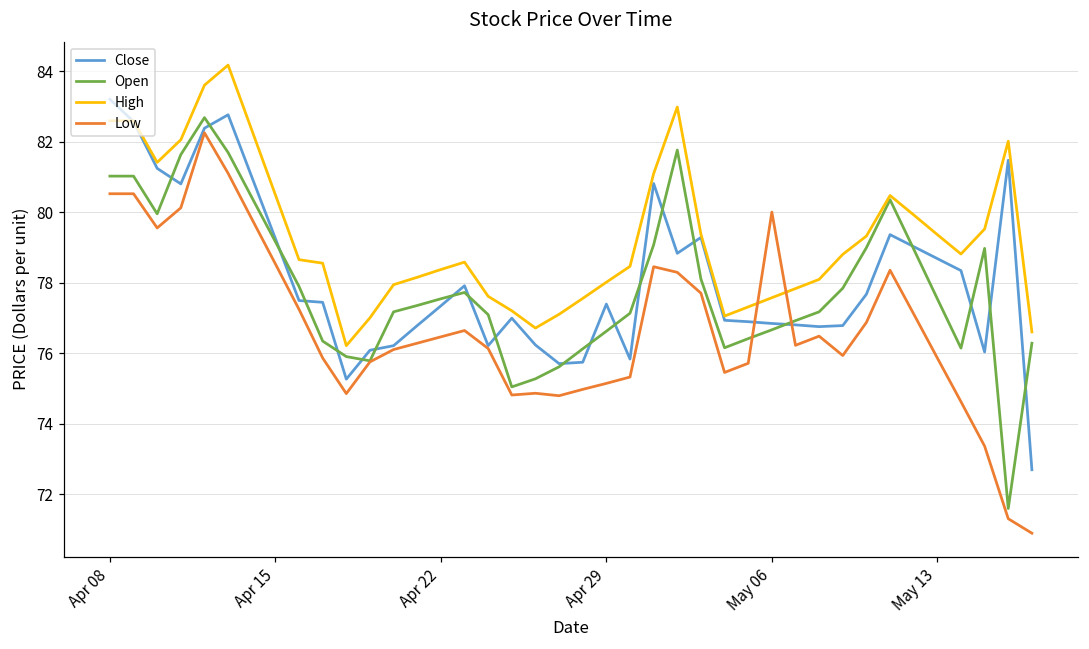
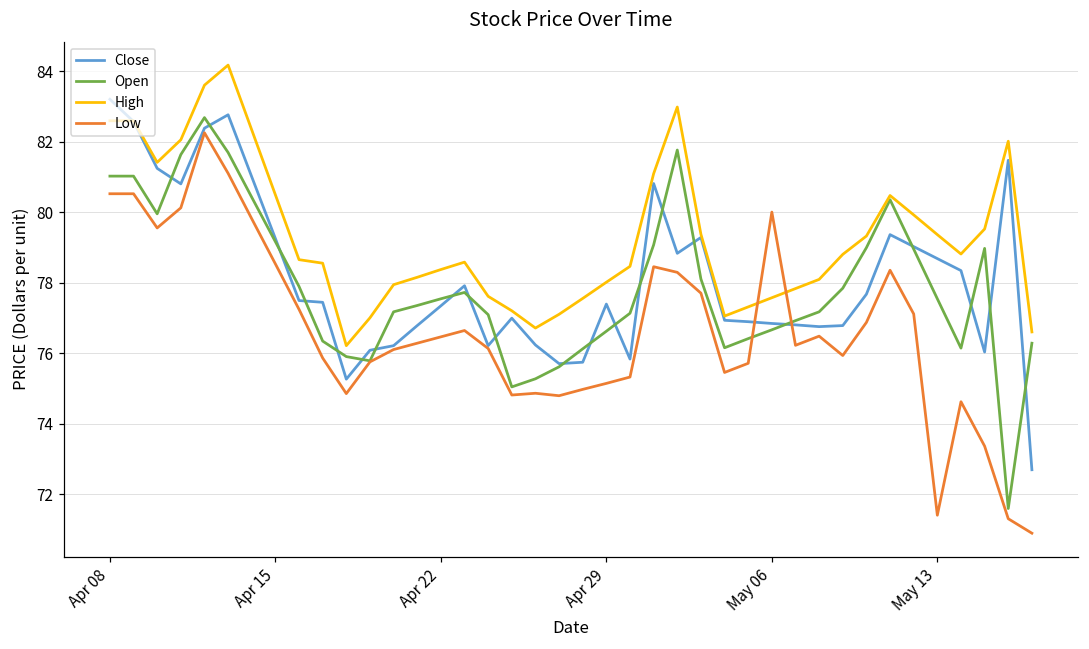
Low, May 13: 75.9 -> 71.4
